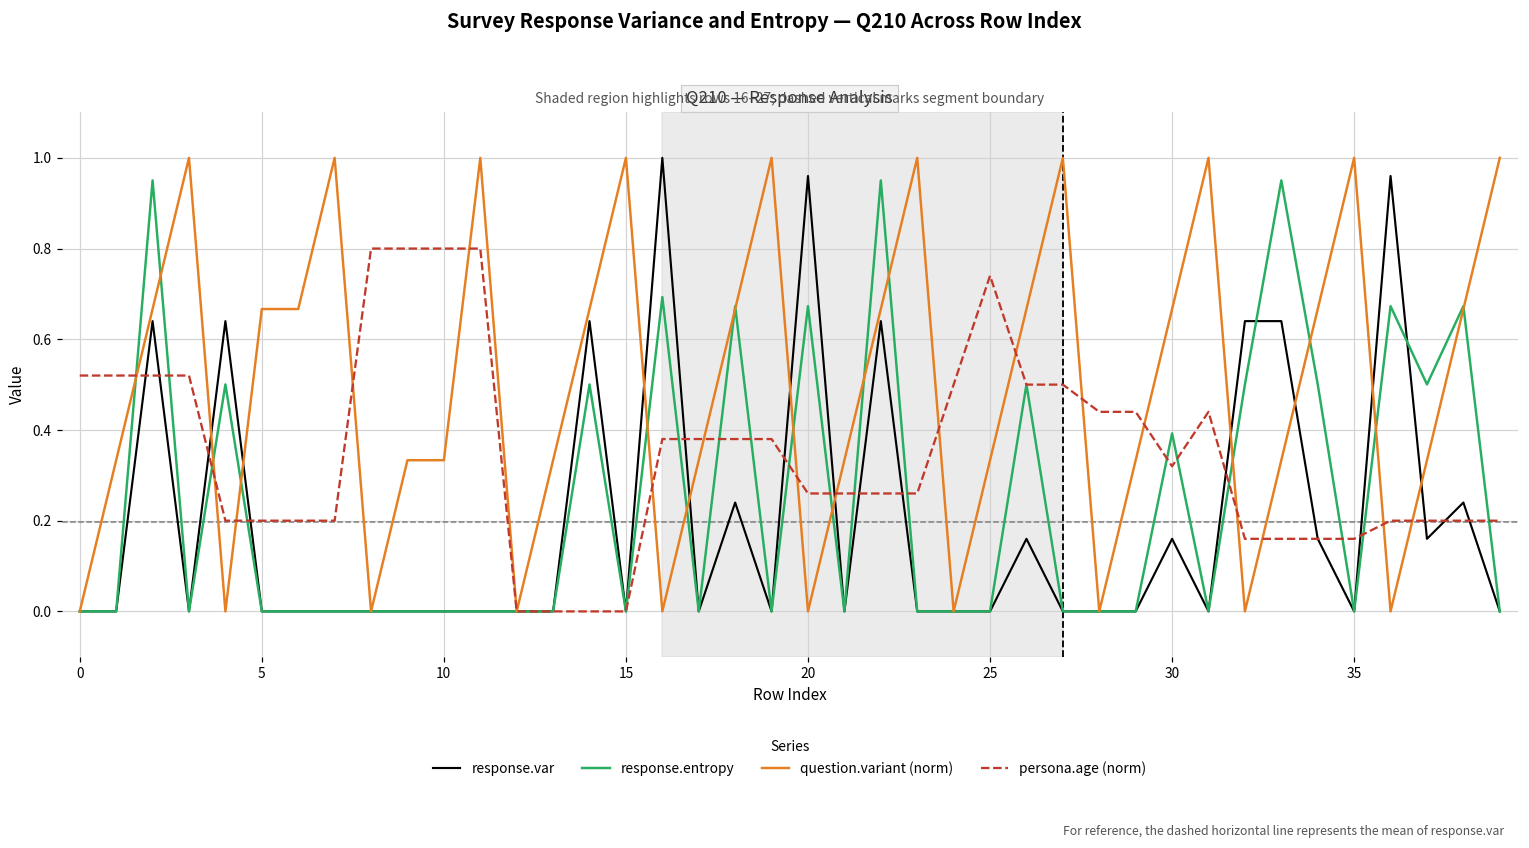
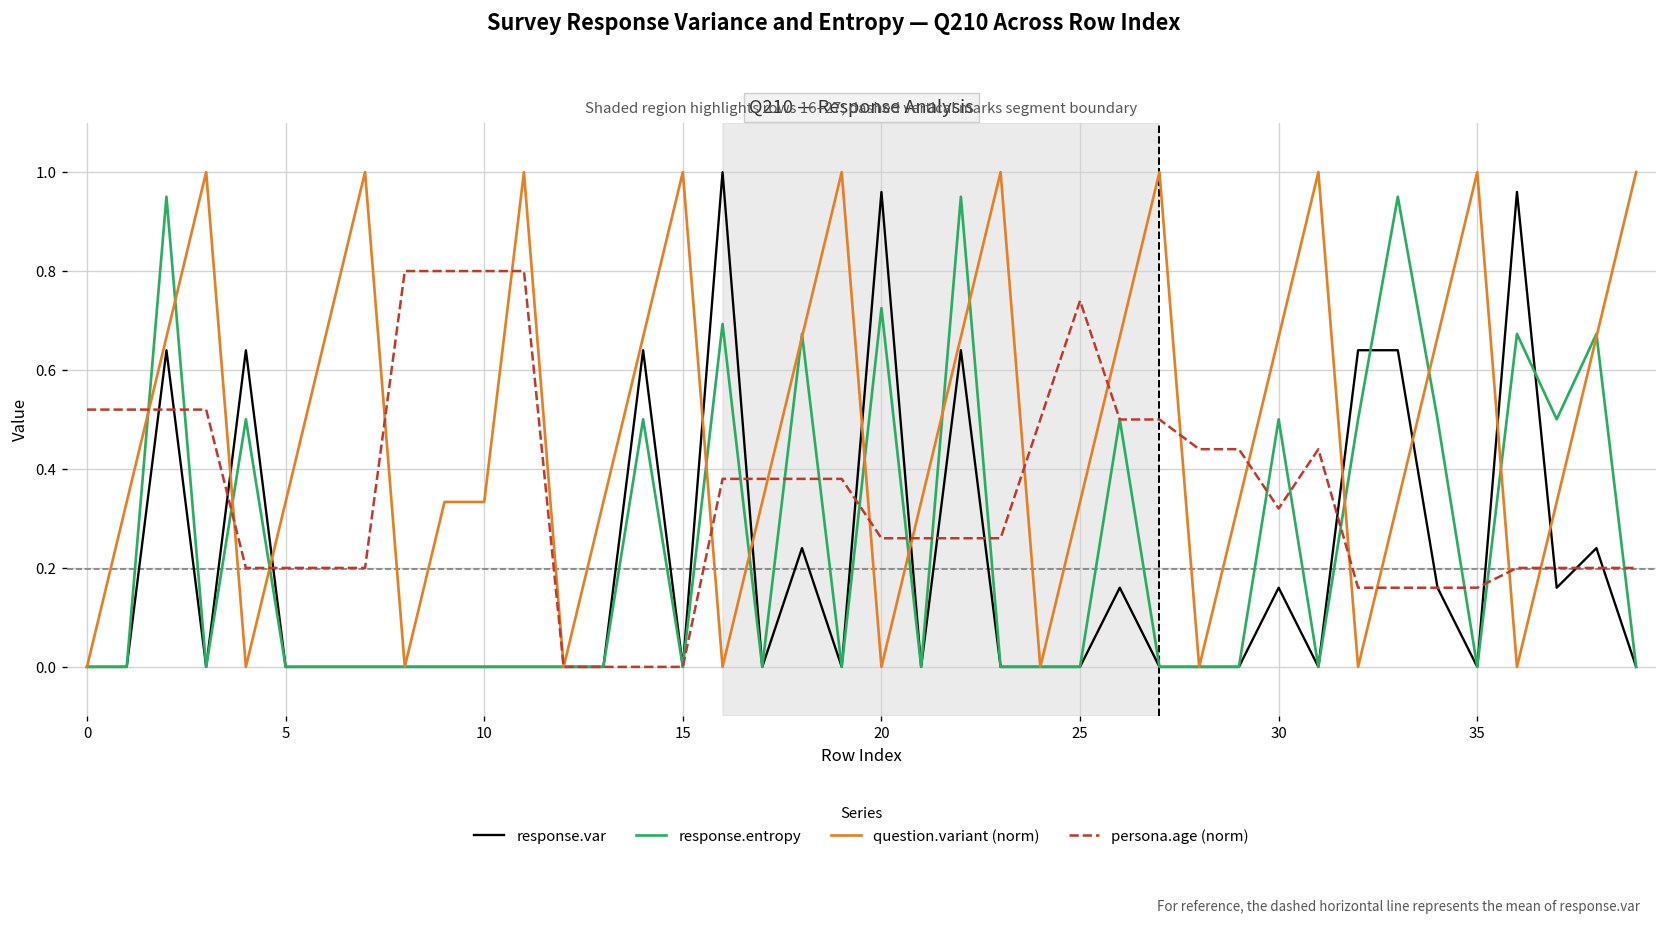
question.variant (norm), 5: 0.67 -> 0.33
response.entropy, 20: 0.67 -> 0.73
response.entropy, 30: 0.39 -> 0.50
